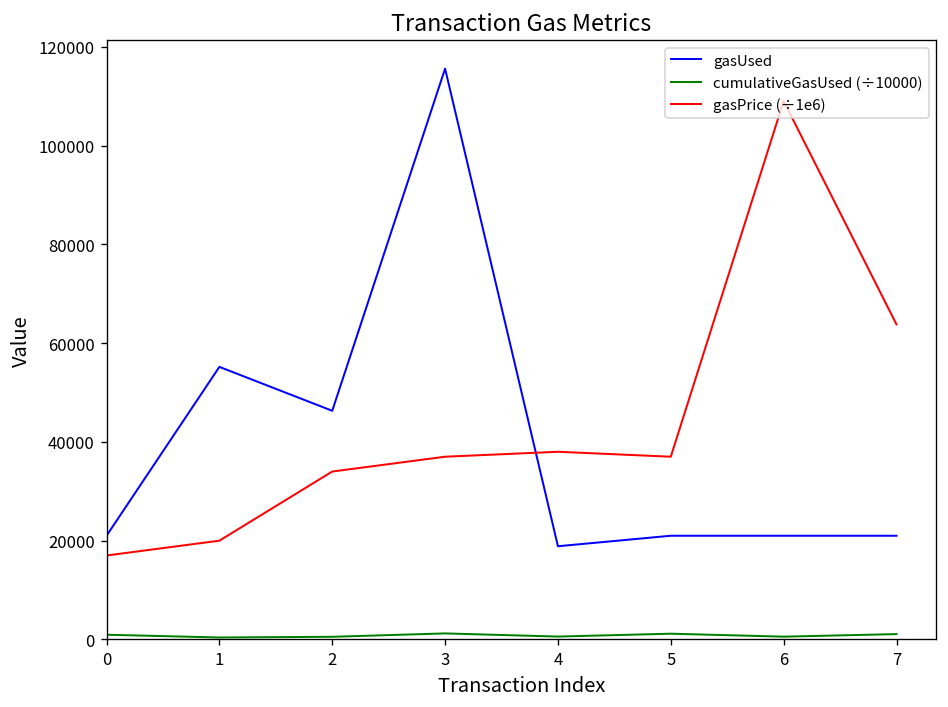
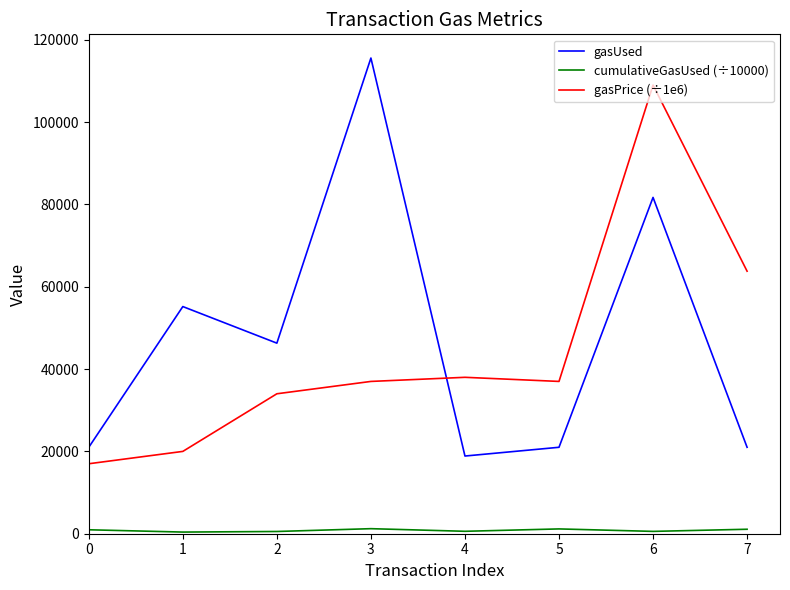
gasUsed, 6: 21000 -> 82000
